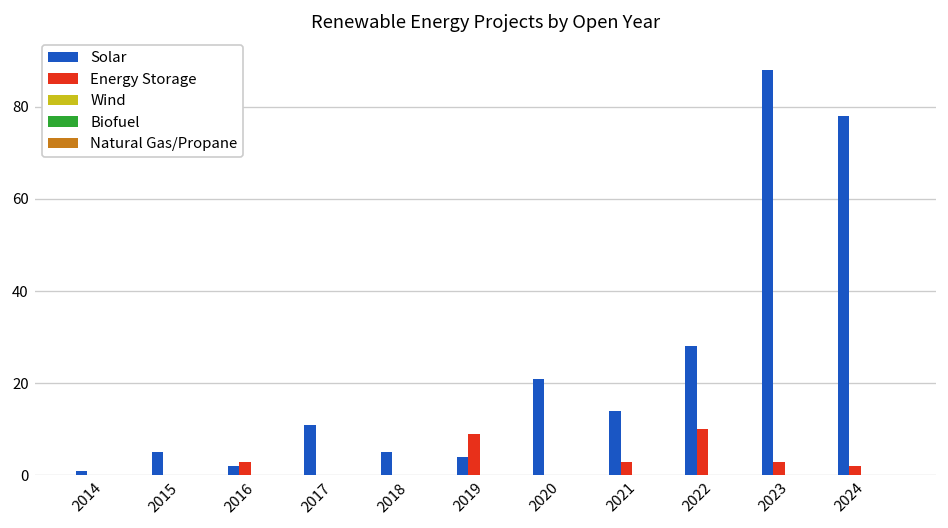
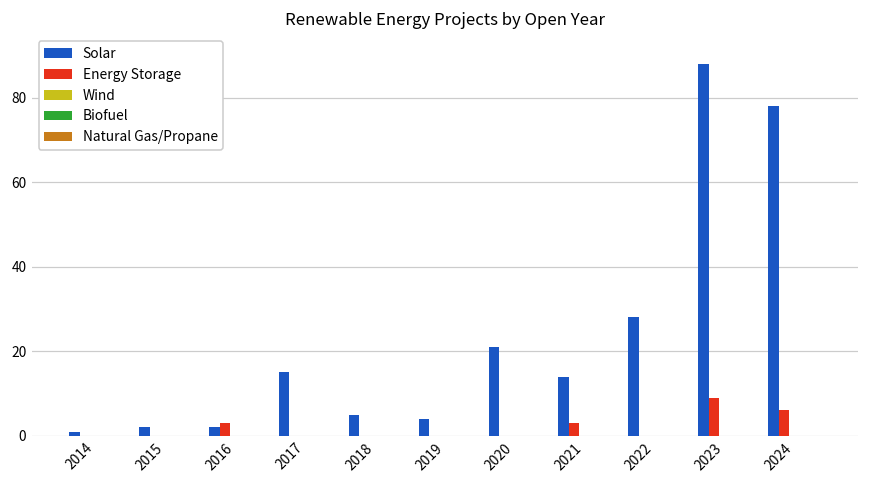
Solar, 2015: 5 -> 2
Solar, 2017: 11 -> 15
Energy Storage, 2019: 9 -> 0
Energy Storage, 2022: 10 -> 0
Energy Storage, 2023: 3 -> 9
Energy Storage, 2024: 2 -> 6
